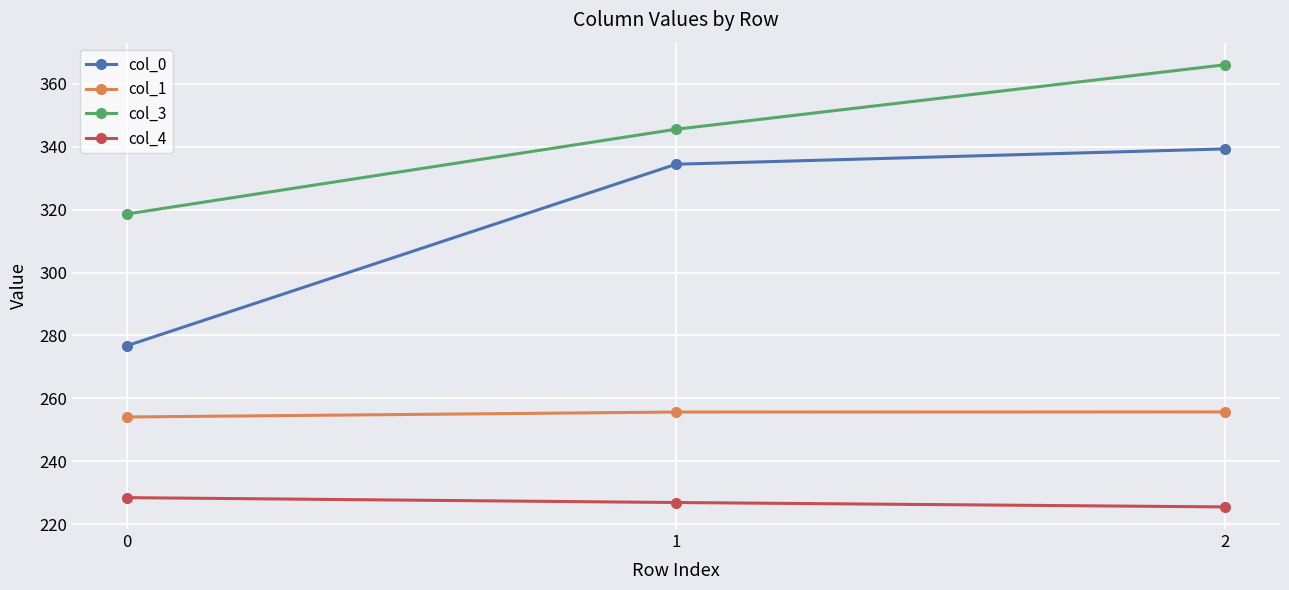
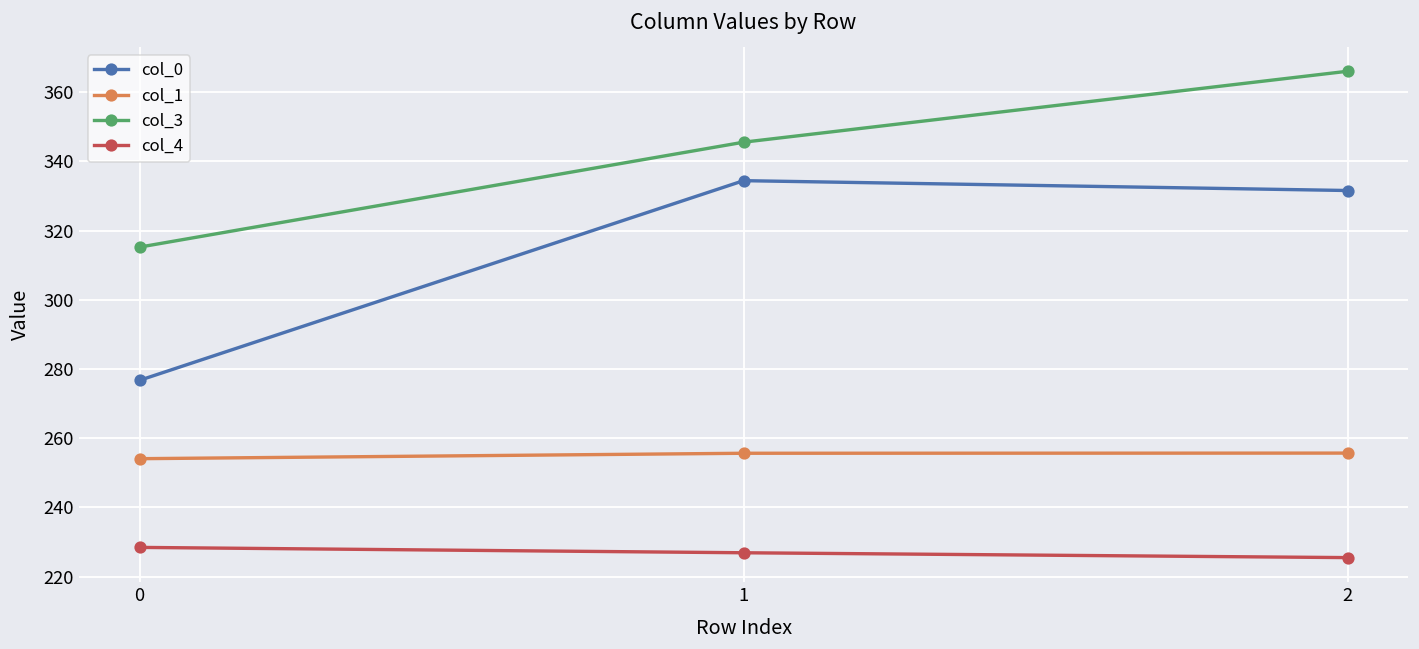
col_3, 0: 319 -> 315
col_0, 2: 339 -> 332
